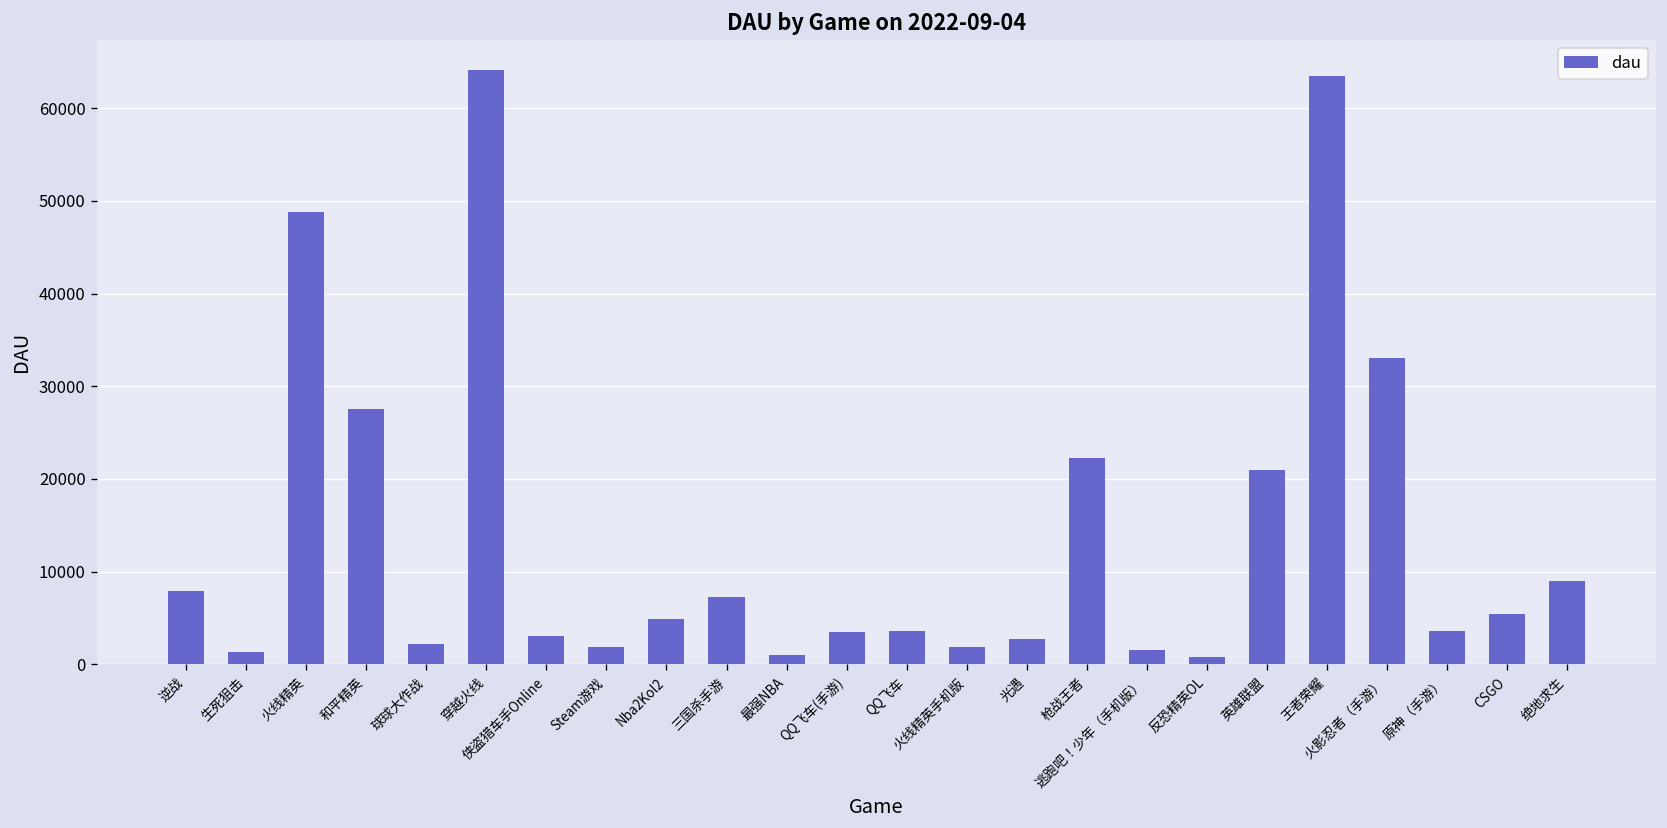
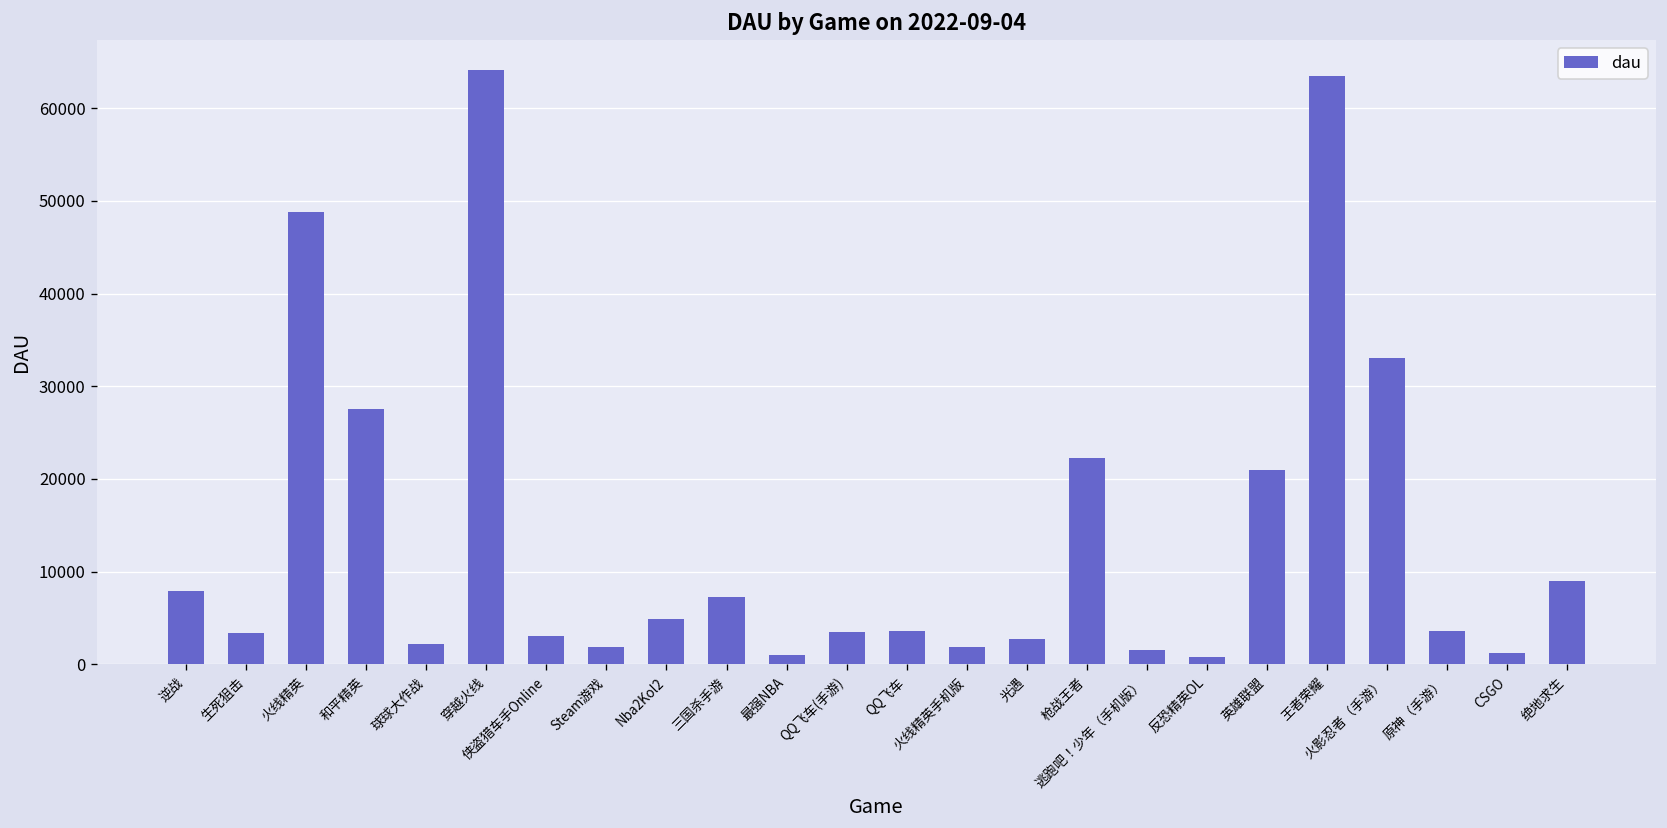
生死狙击: 1000 -> 3000
CSGO: 5000 -> 1000
